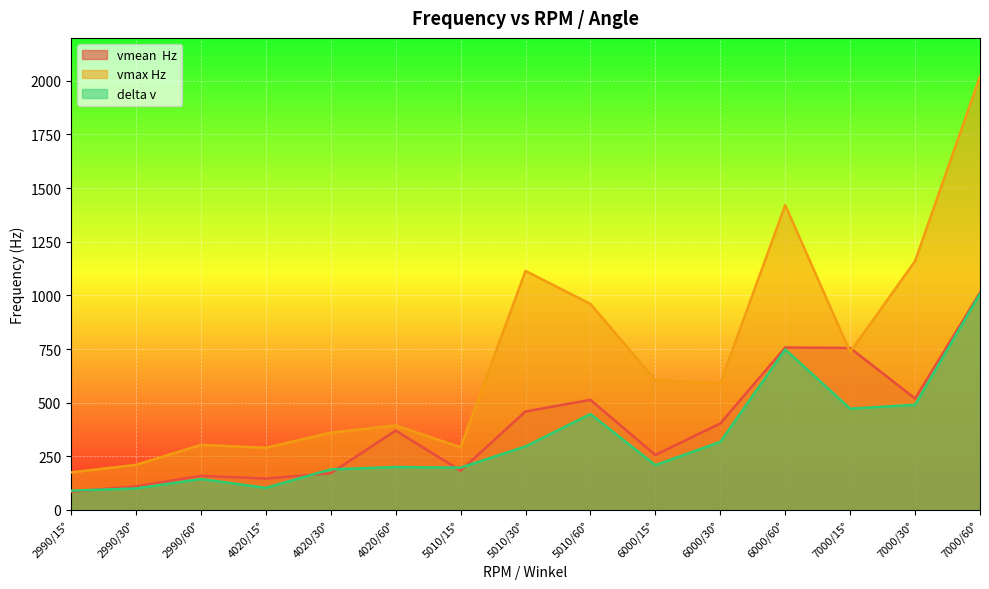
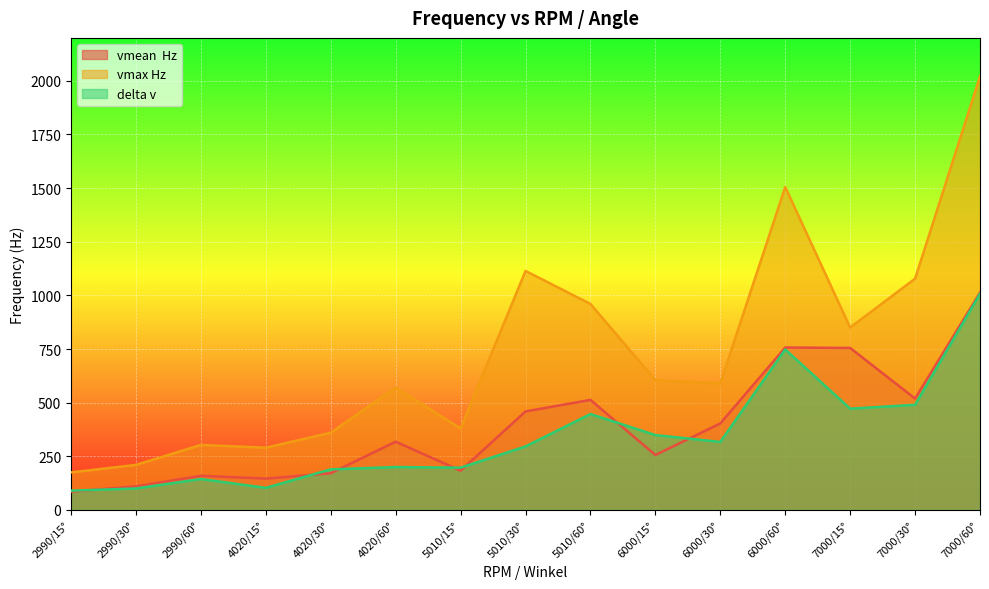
vmean Hz, 4020/60°: 370 -> 320
vmax Hz, 4020/60°: 390 -> 570
vmax Hz, 5010/15°: 290 -> 380
delta v, 6000/15°: 210 -> 350
vmax Hz, 6000/60°: 1420 -> 1510
vmax Hz, 7000/15°: 740 -> 850
vmax Hz, 7000/30°: 1160 -> 1080
